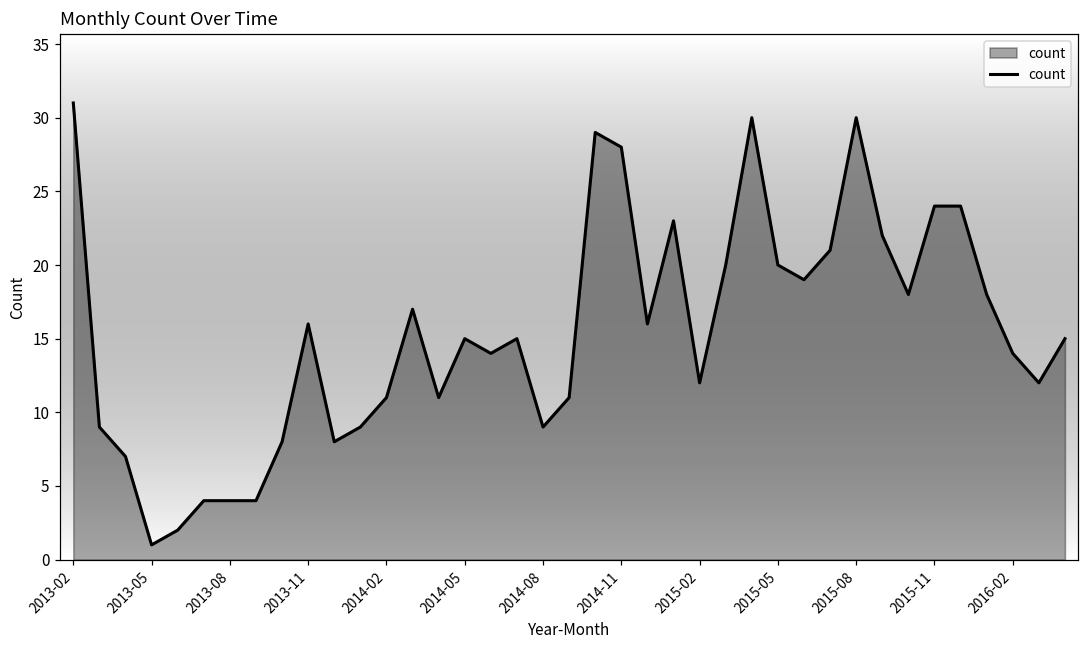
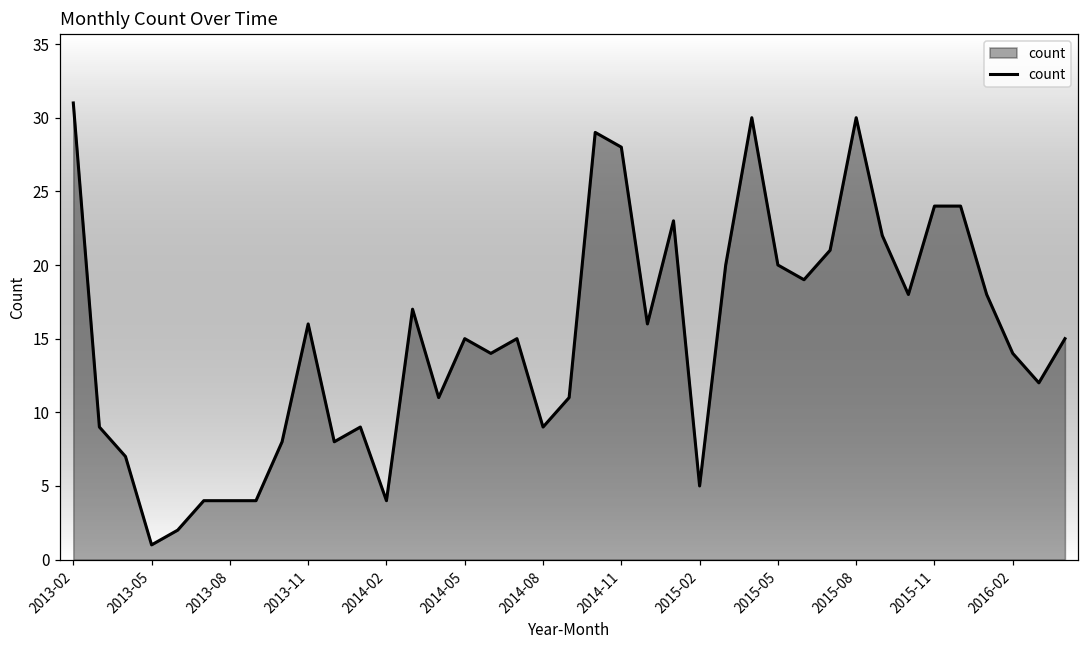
2014-02: 11 -> 4
2015-02: 12 -> 5
